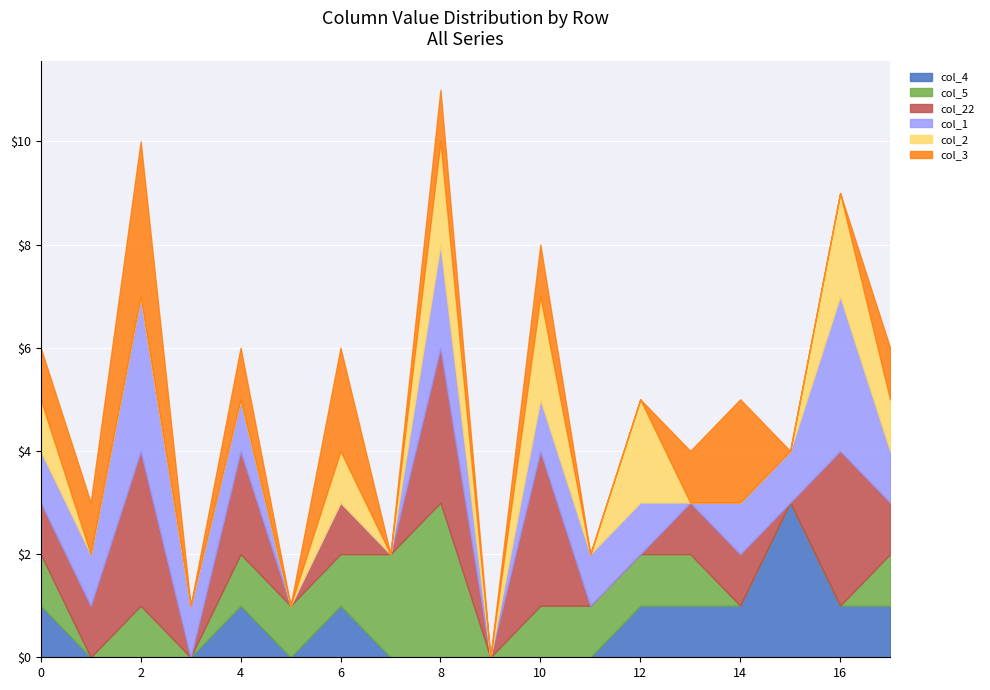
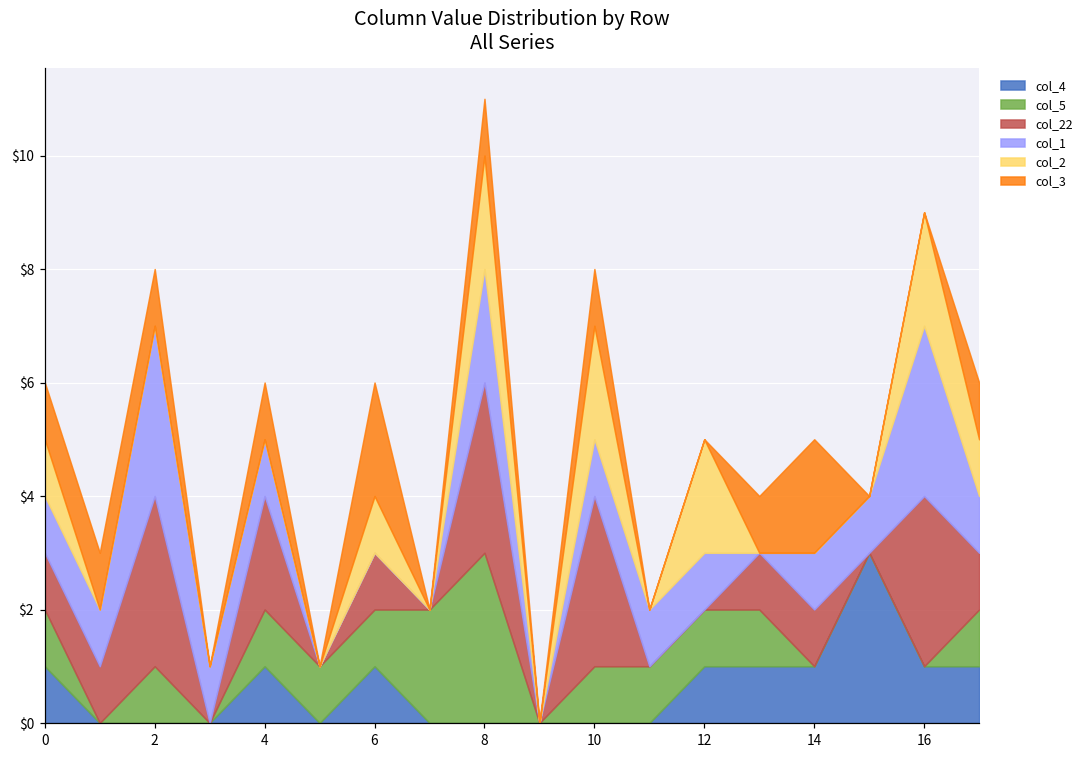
col_3, 2: $3 -> $1
